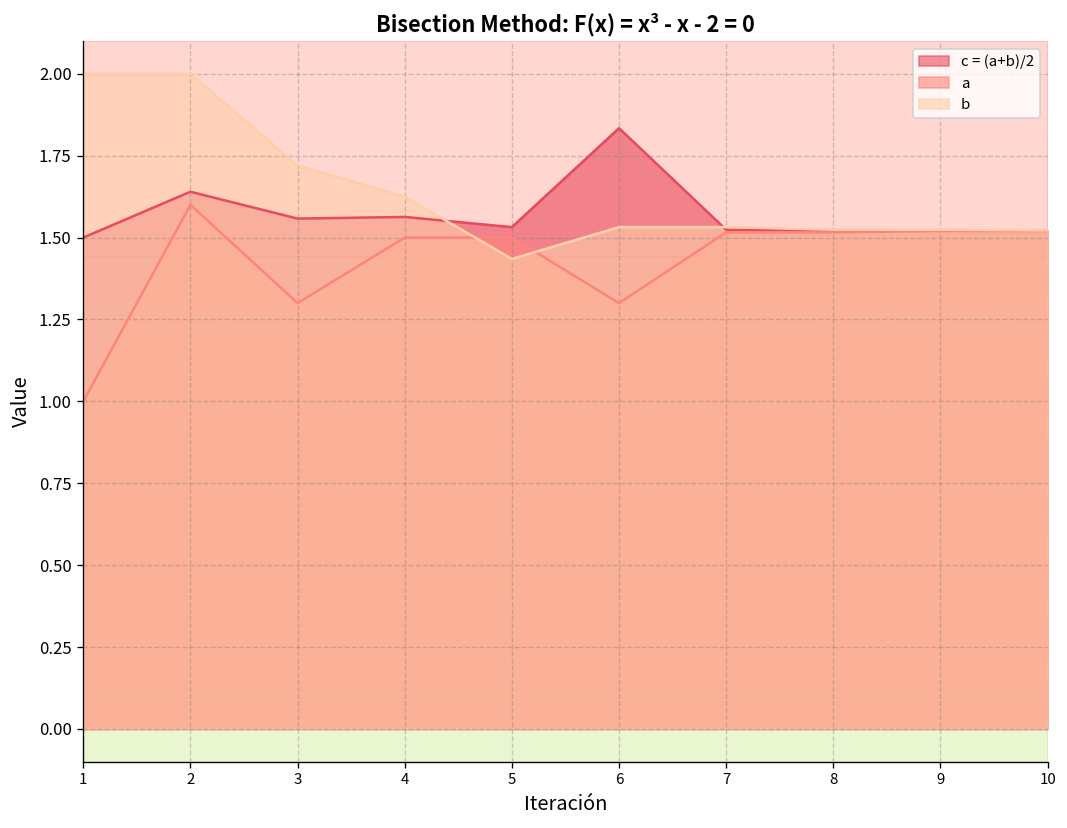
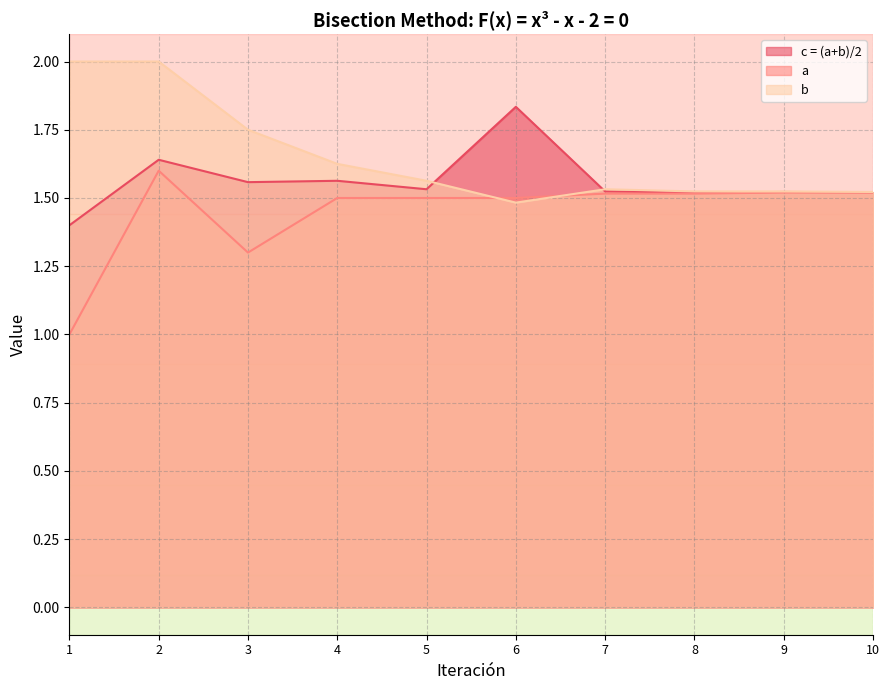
c = (a+b)/2, 1: 1.5 -> 1.4
b, 3: 1.72 -> 1.75
b, 5: 1.44 -> 1.56
a, 6: 1.3 -> 1.5
b, 6: 1.53 -> 1.48
